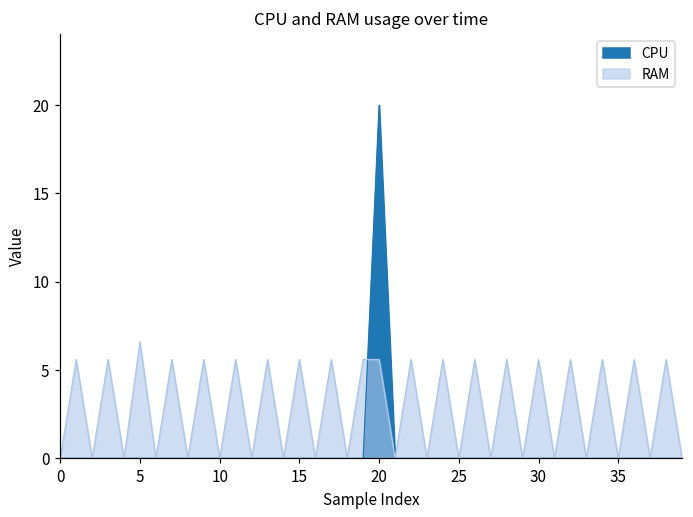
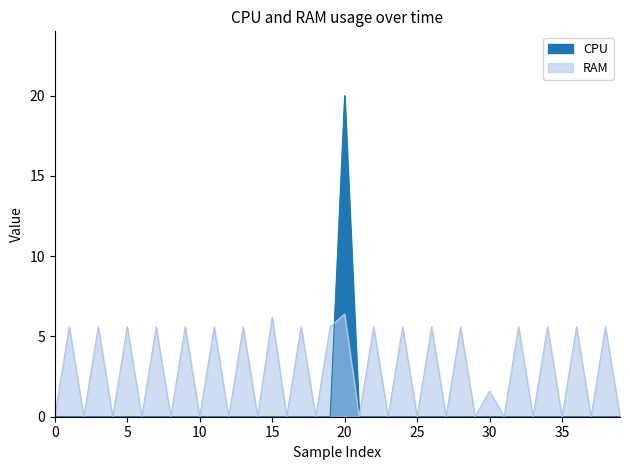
RAM, 5: 6.6 -> 5.6
RAM, 15: 5.6 -> 6.2
RAM, 20: 5.6 -> 6.4
RAM, 30: 5.6 -> 1.6
